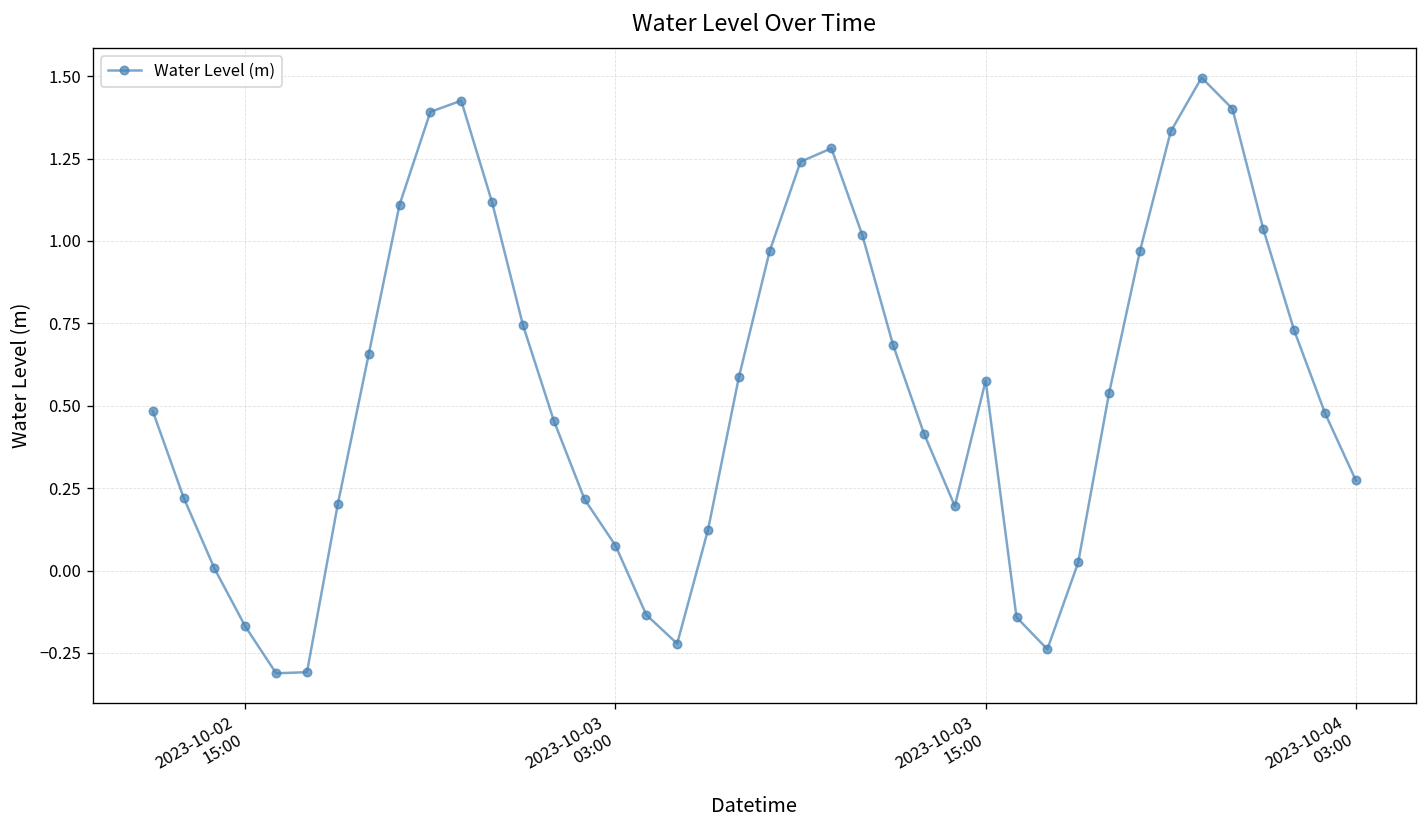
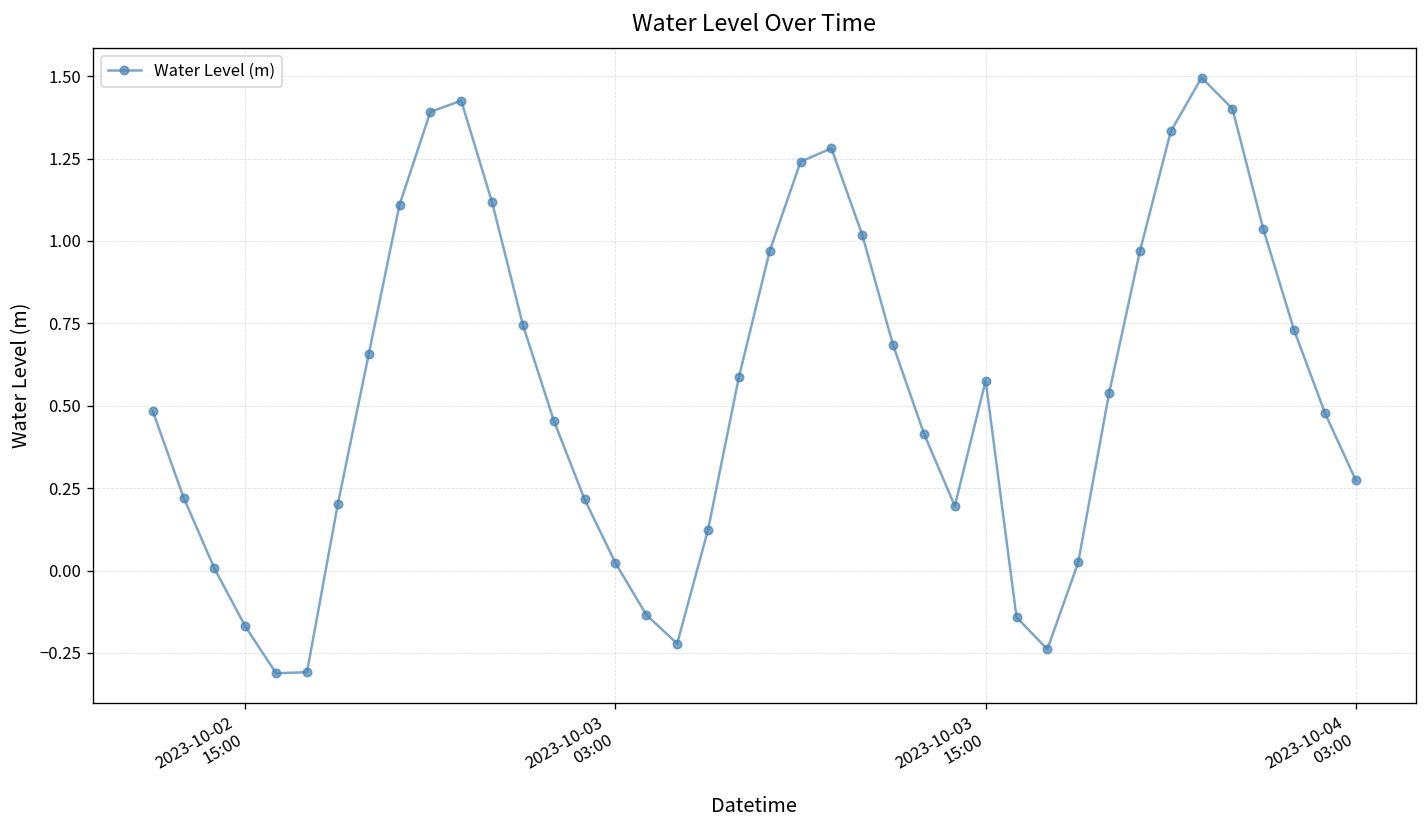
2023-10-03 03:00: 0.08 -> 0.02
